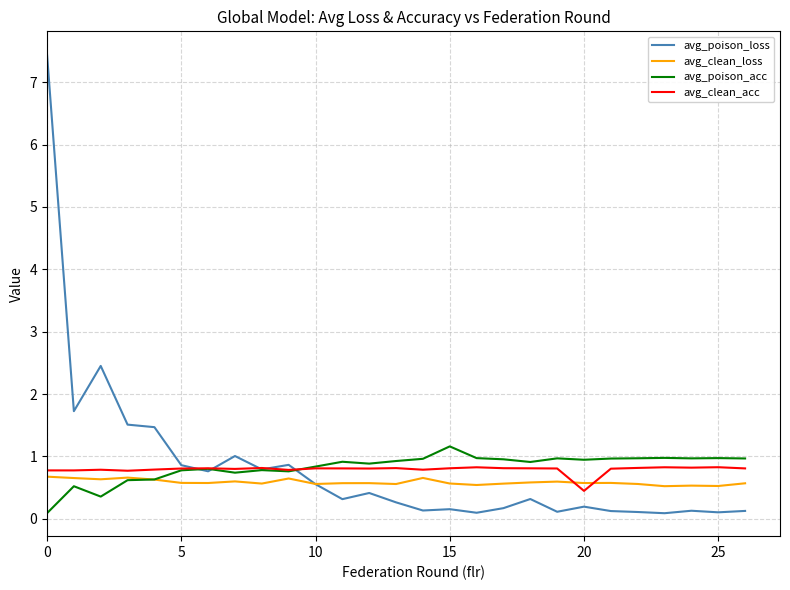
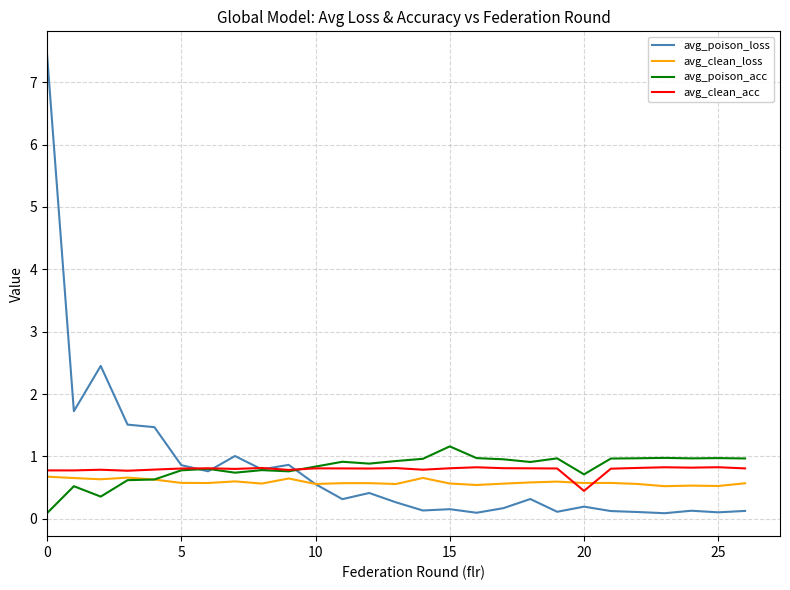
avg_poison_acc, 20: 0.9 -> 0.7
